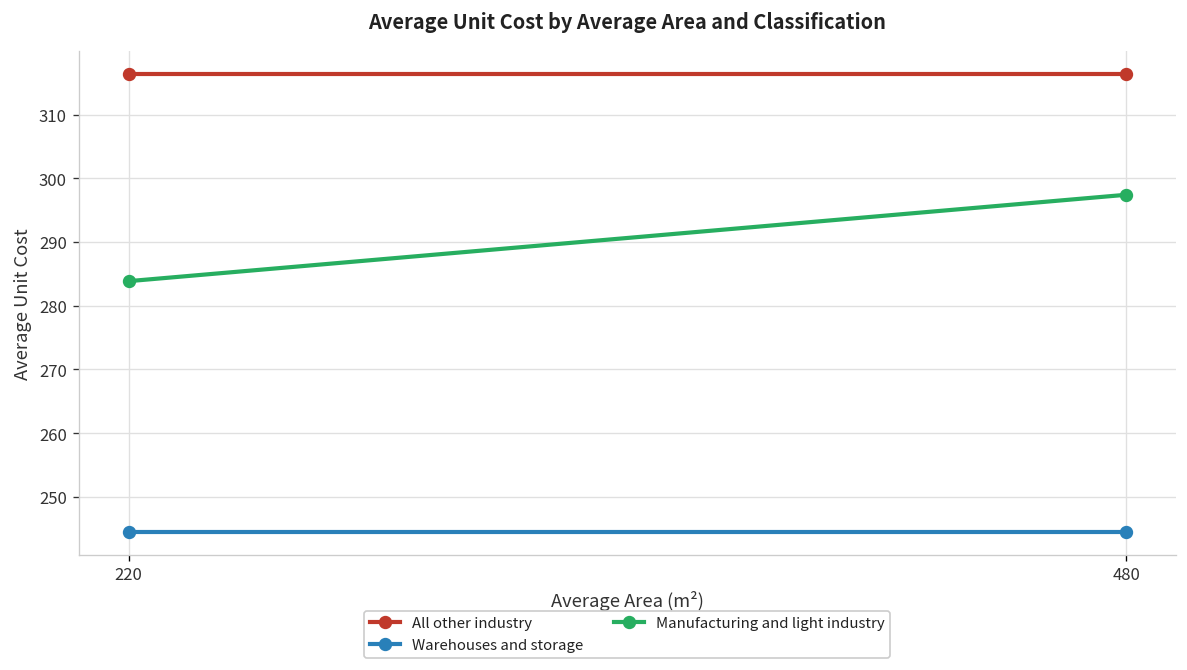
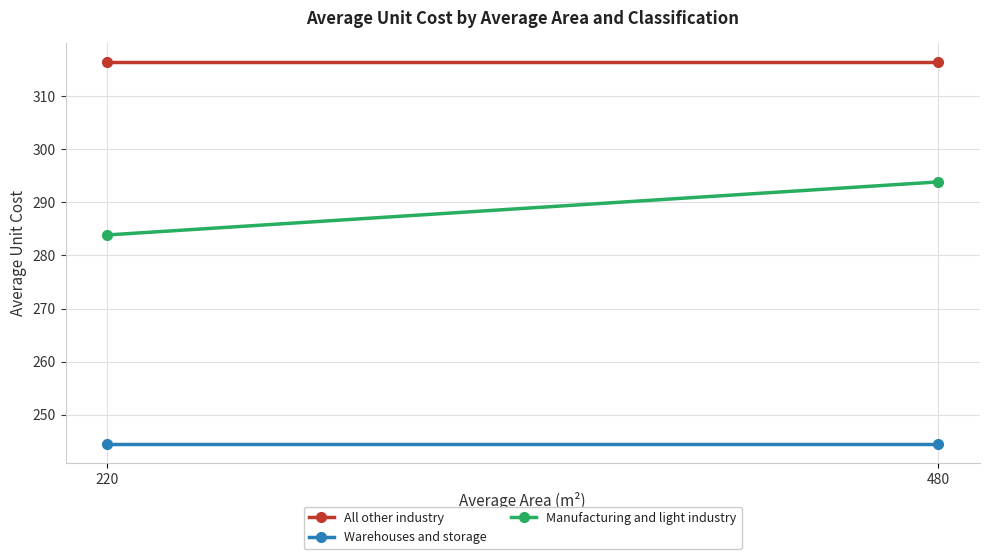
Manufacturing and light industry, 480: 297 -> 294
